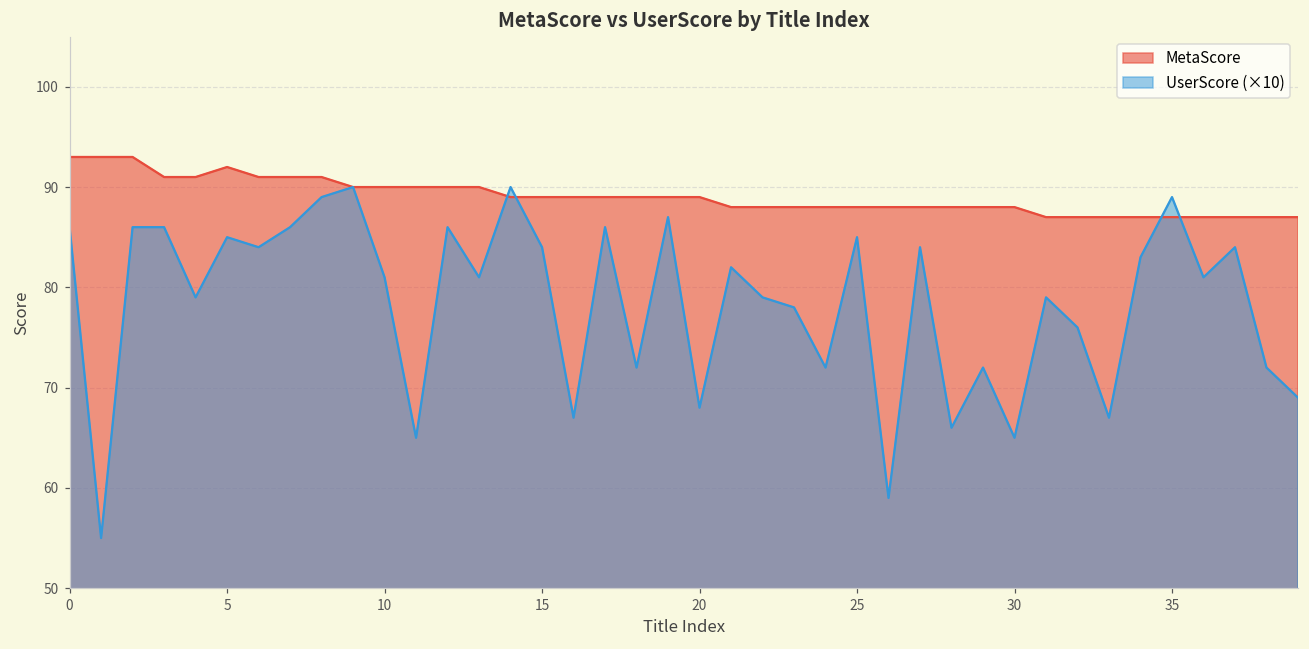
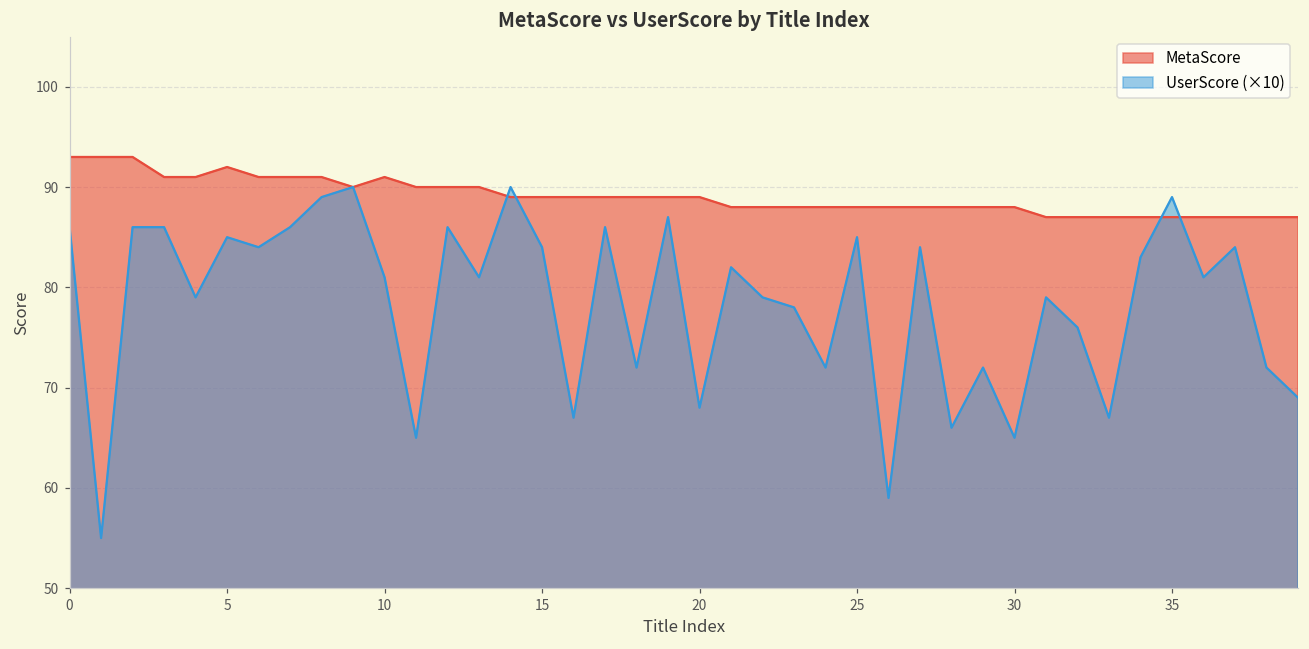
MetaScore, 10: 90 -> 91
